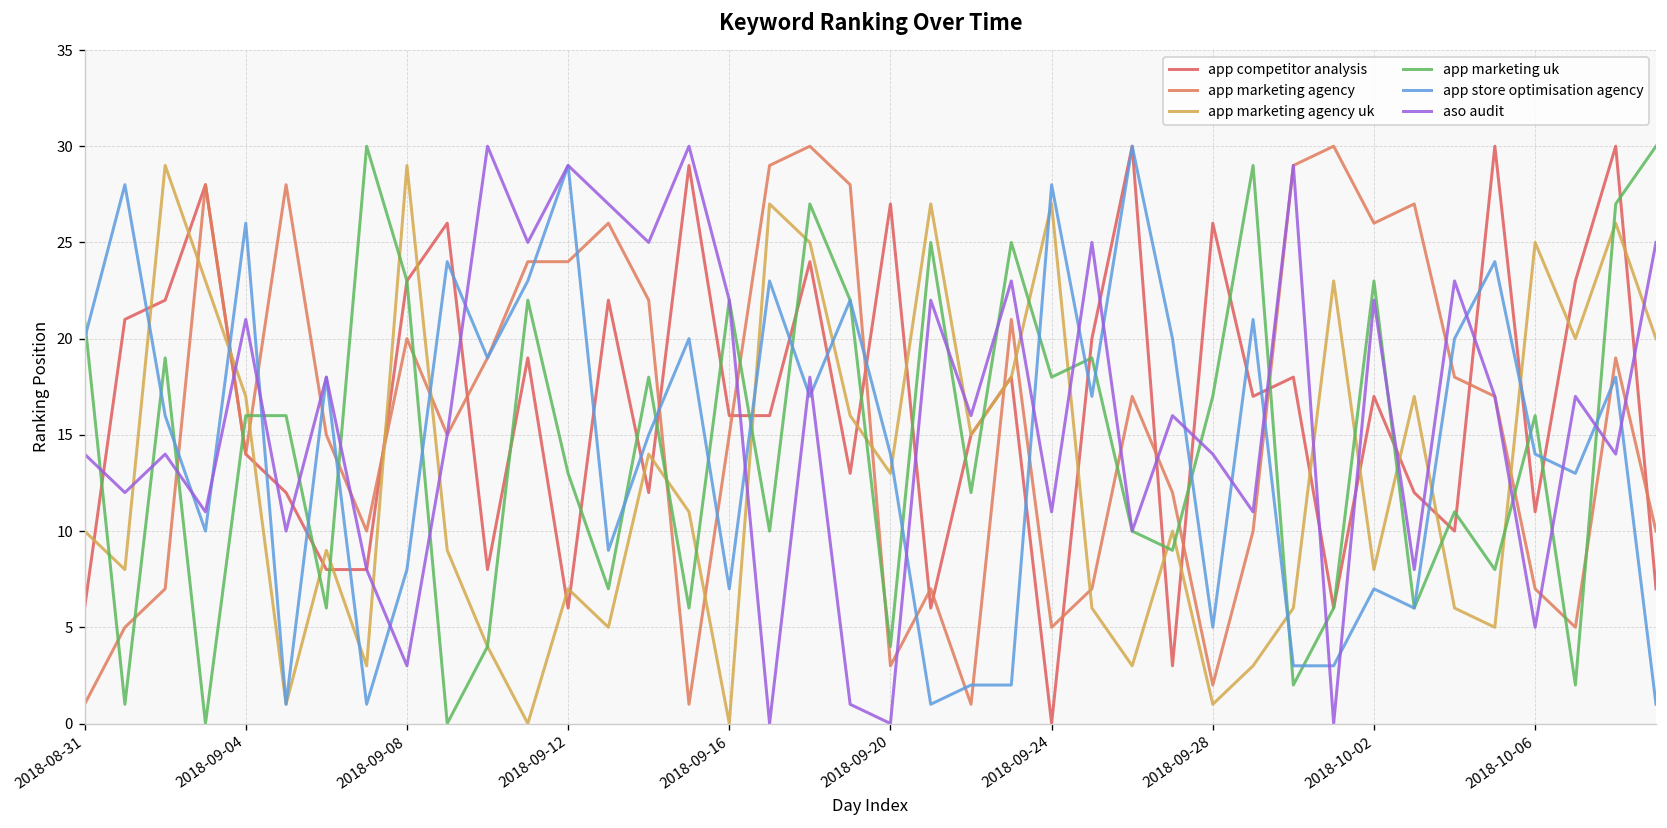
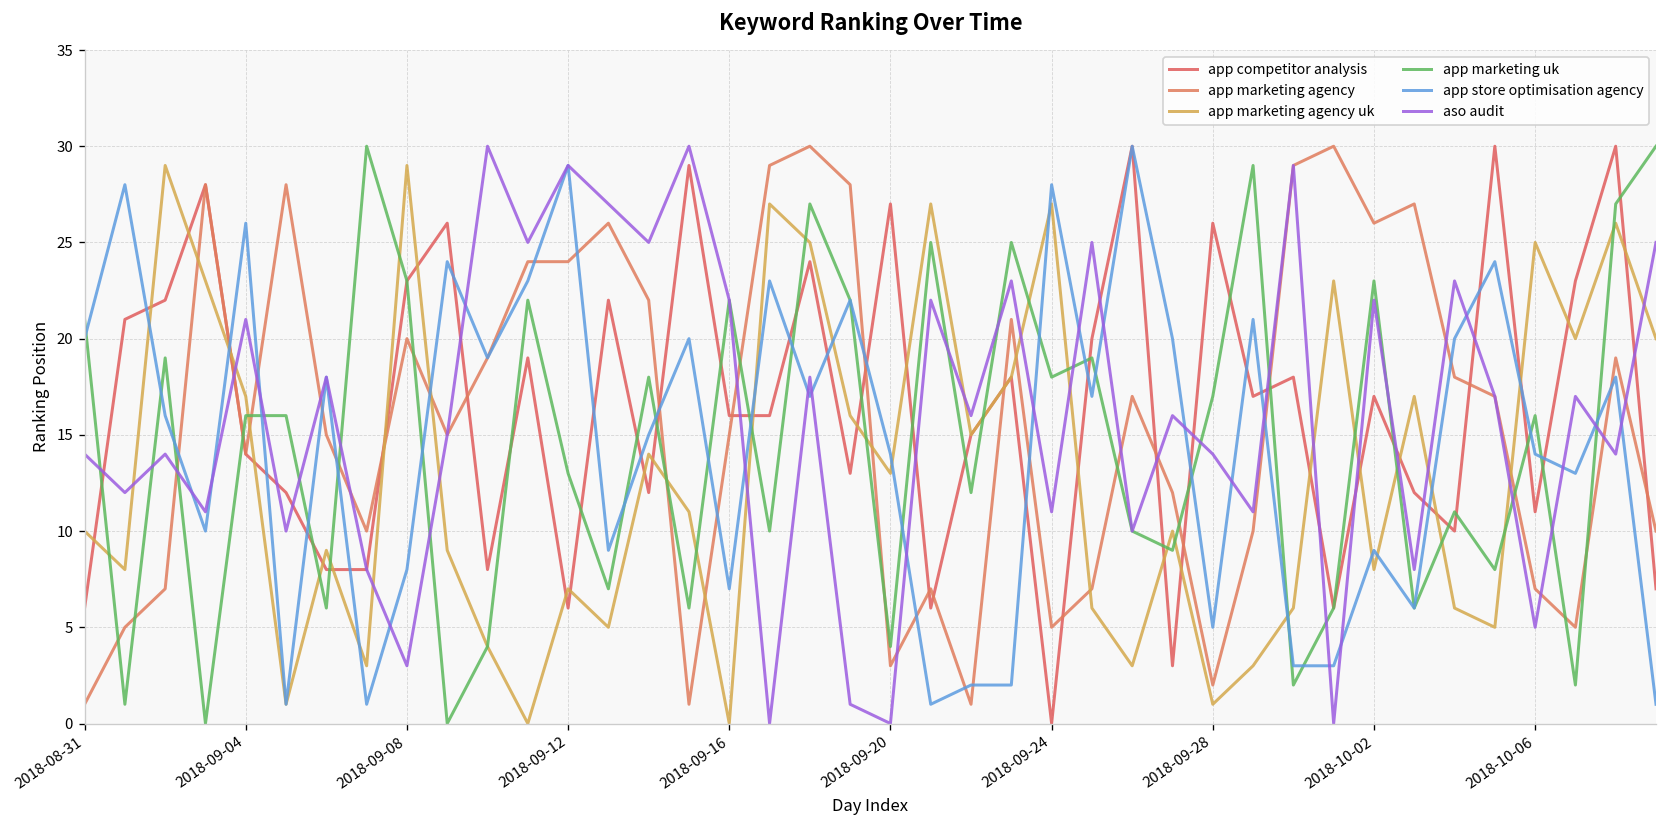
app store optimisation agency, 2018-10-02: 7 -> 9
